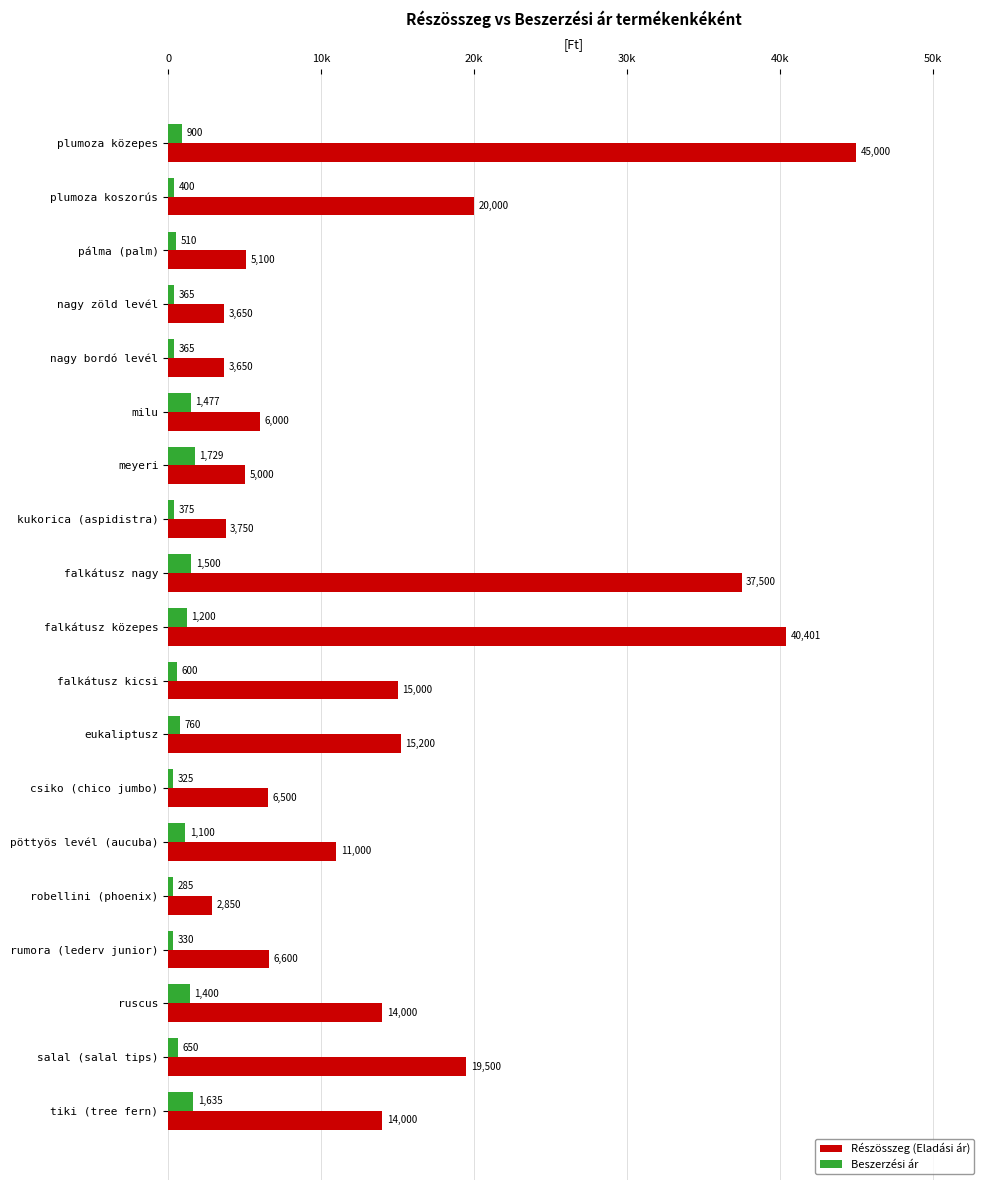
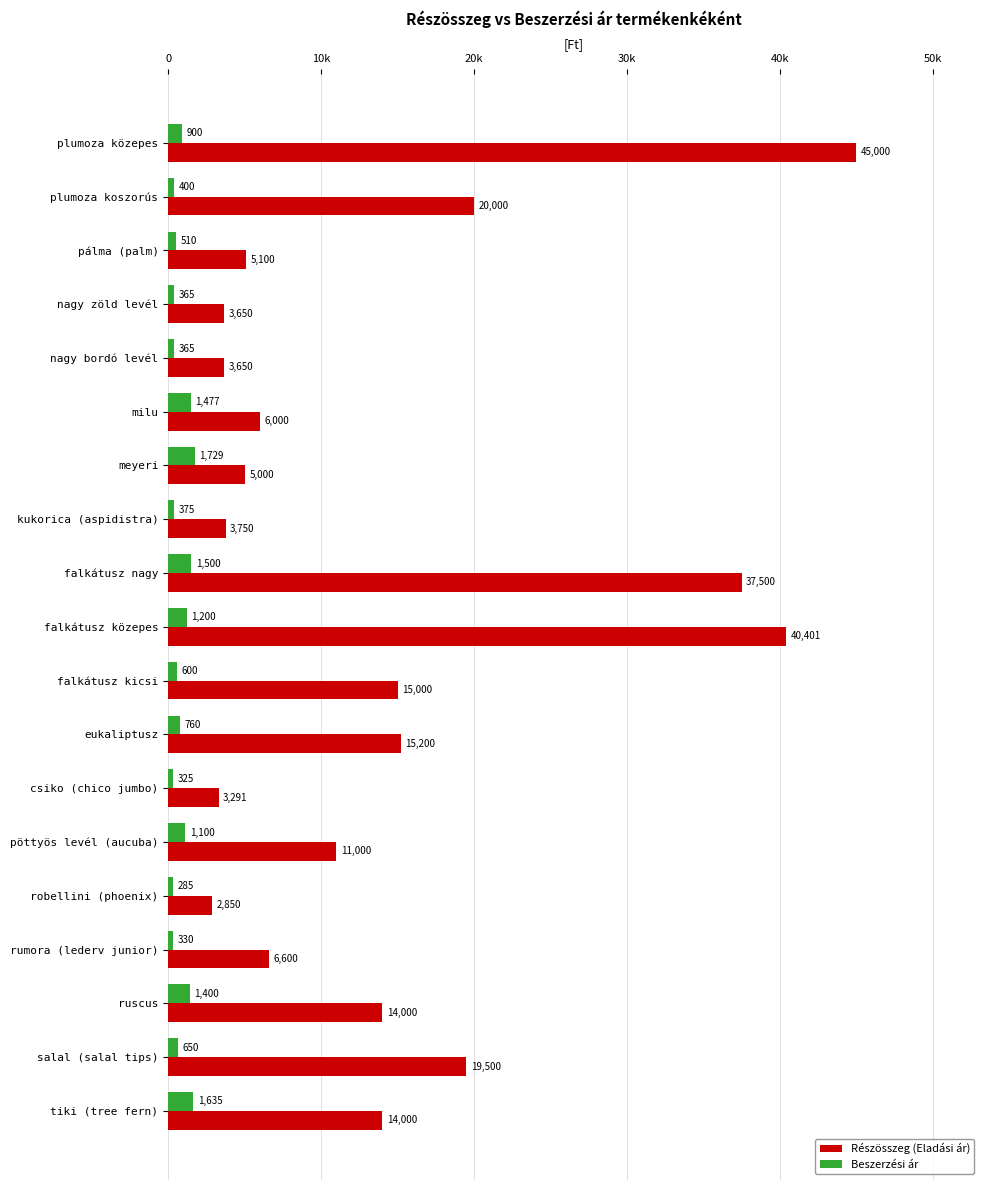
Részösszeg (Eladási ár), csiko (chico jumbo): 6,500 -> 3,291
